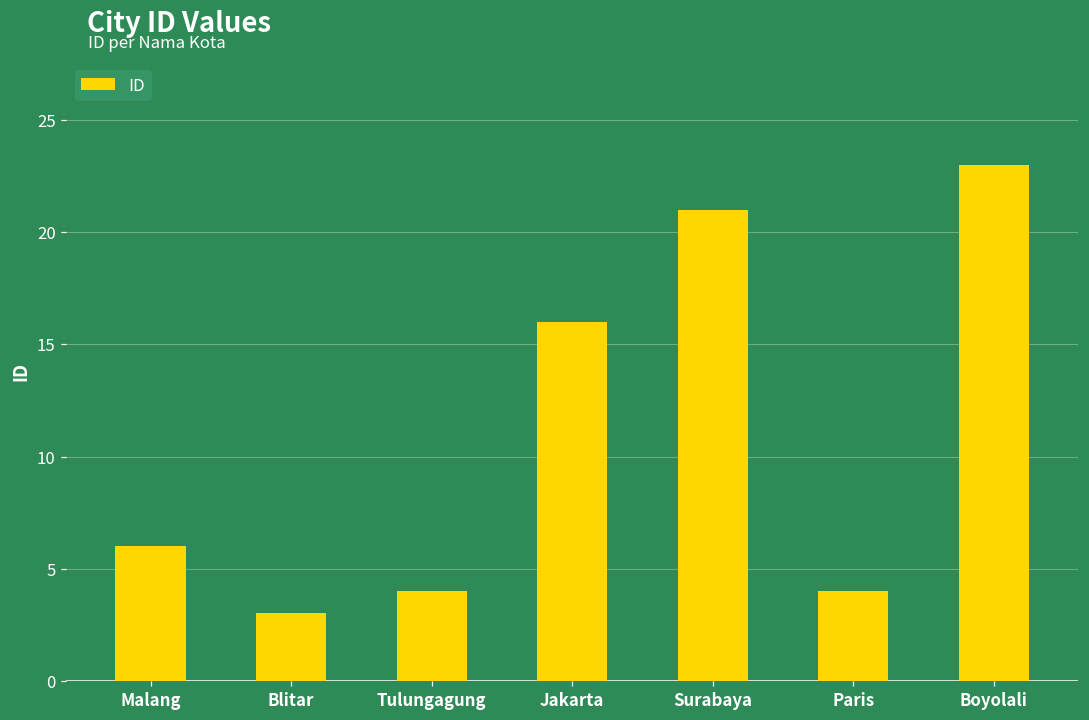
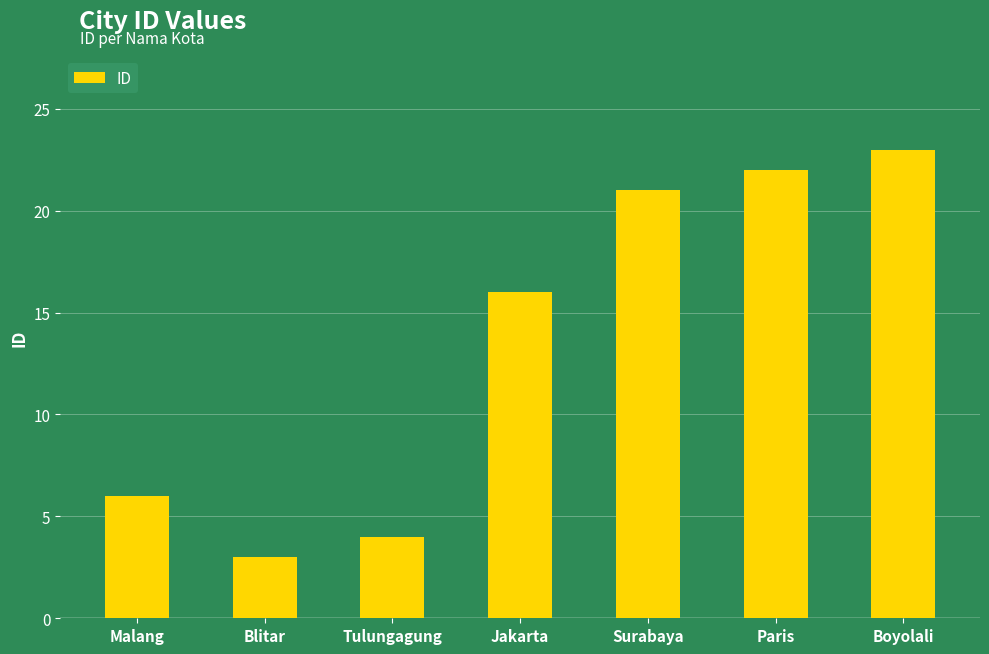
Paris: 4 -> 22
